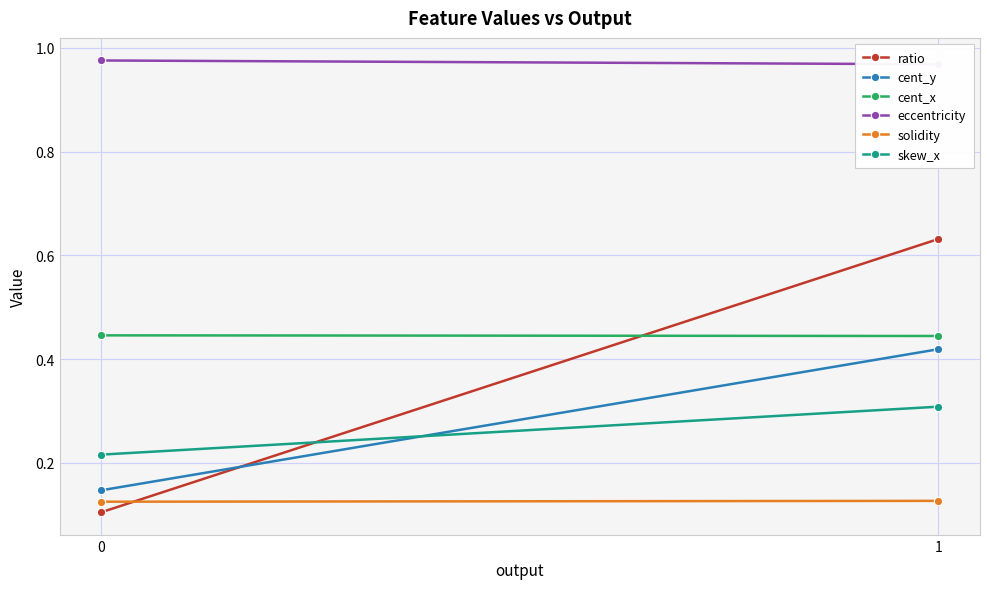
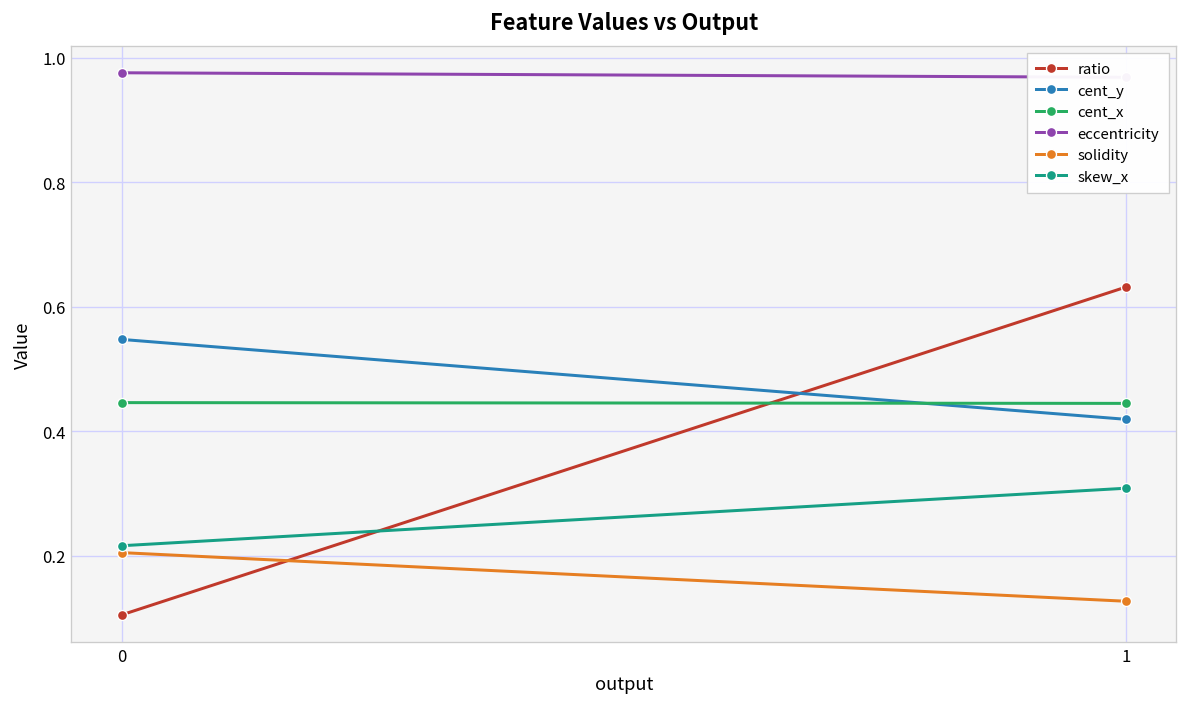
cent_y, 0: 0.15 -> 0.55
solidity, 0: 0.13 -> 0.21
